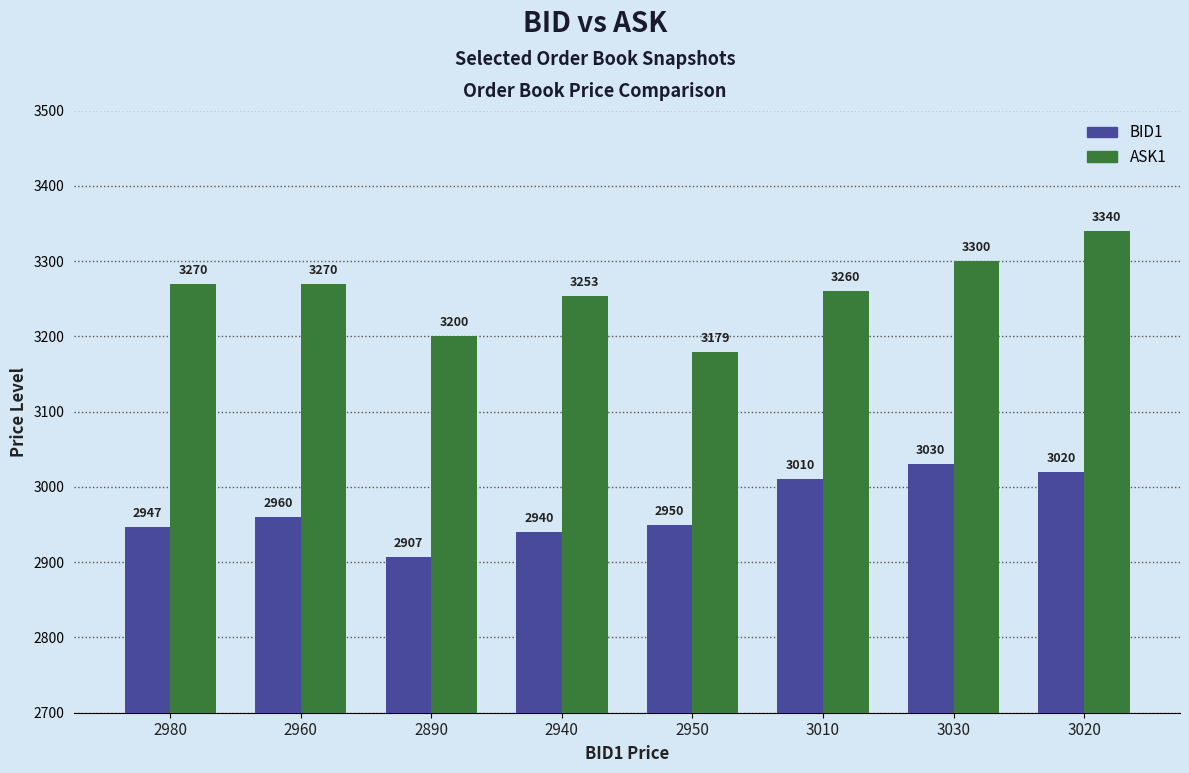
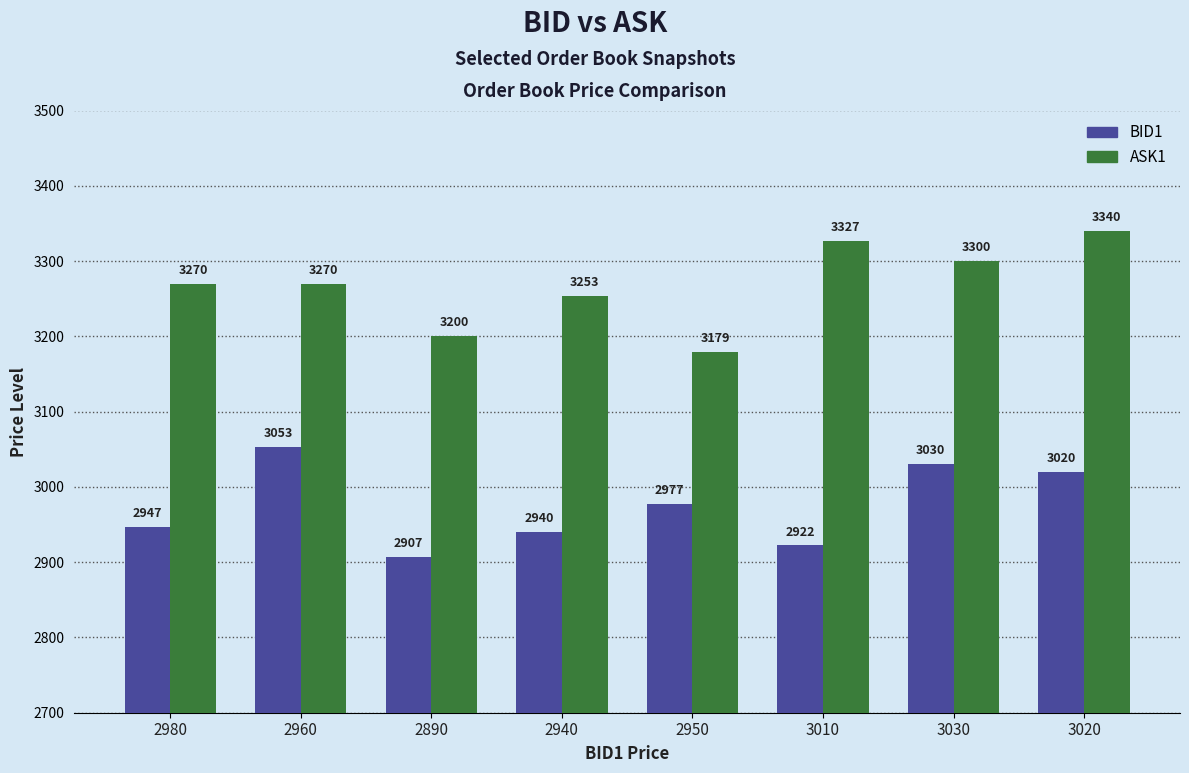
BID1, 2960: 2960 -> 3053
BID1, 2950: 2950 -> 2977
BID1, 3010: 3010 -> 2922
ASK1, 3010: 3260 -> 3327
